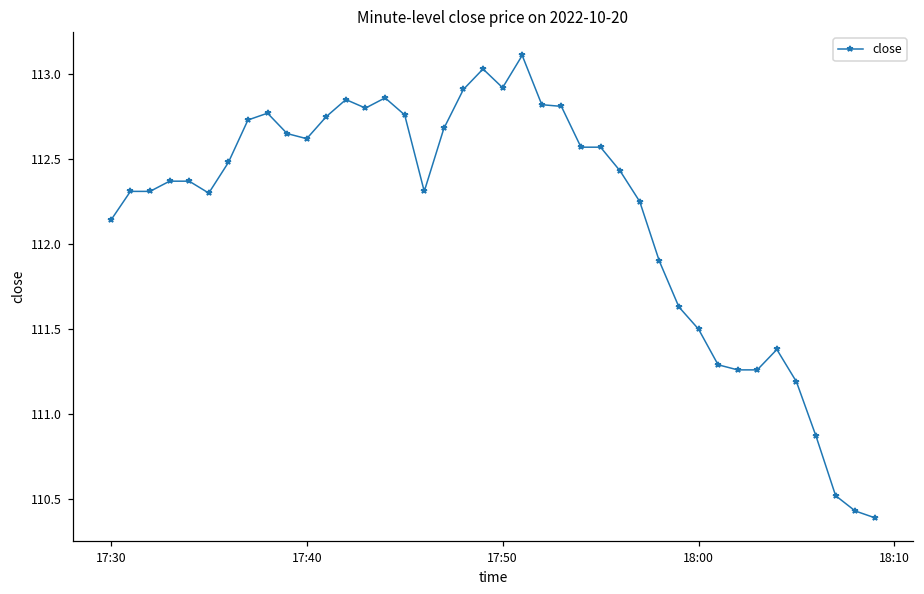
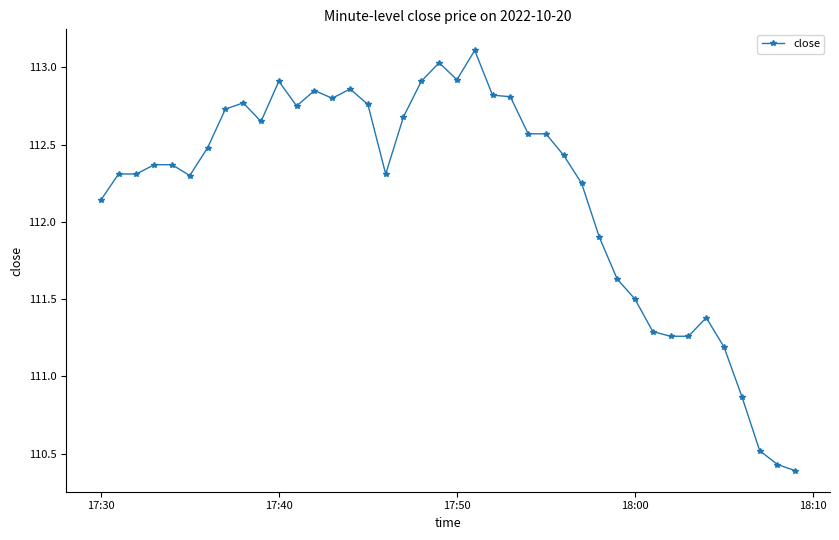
17:40: 112.62 -> 112.91
